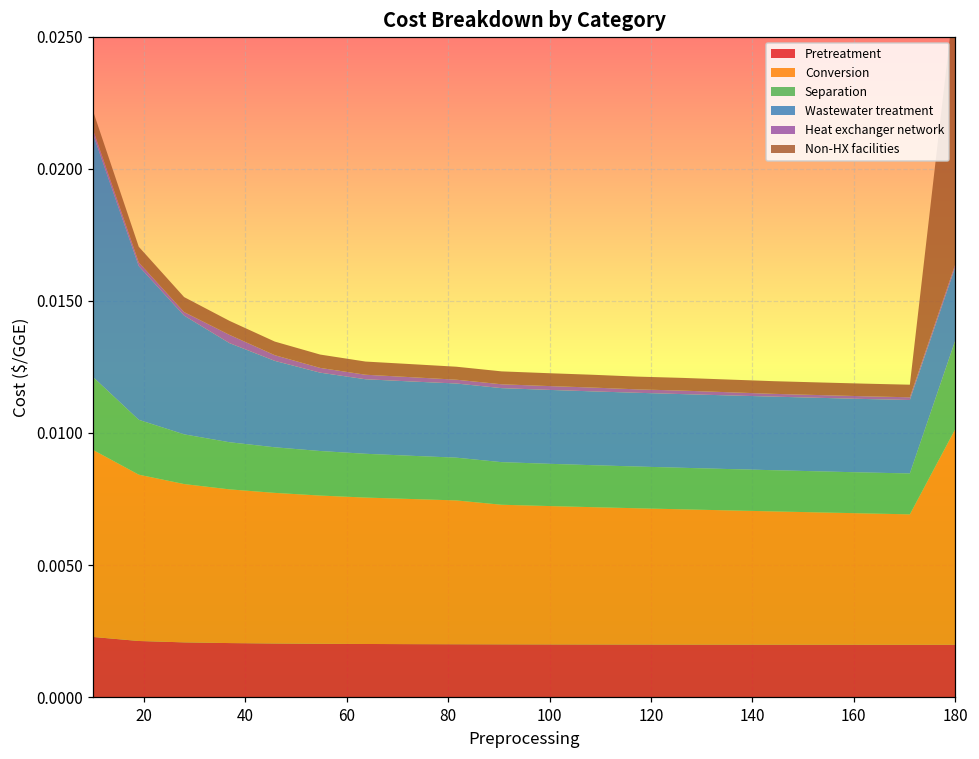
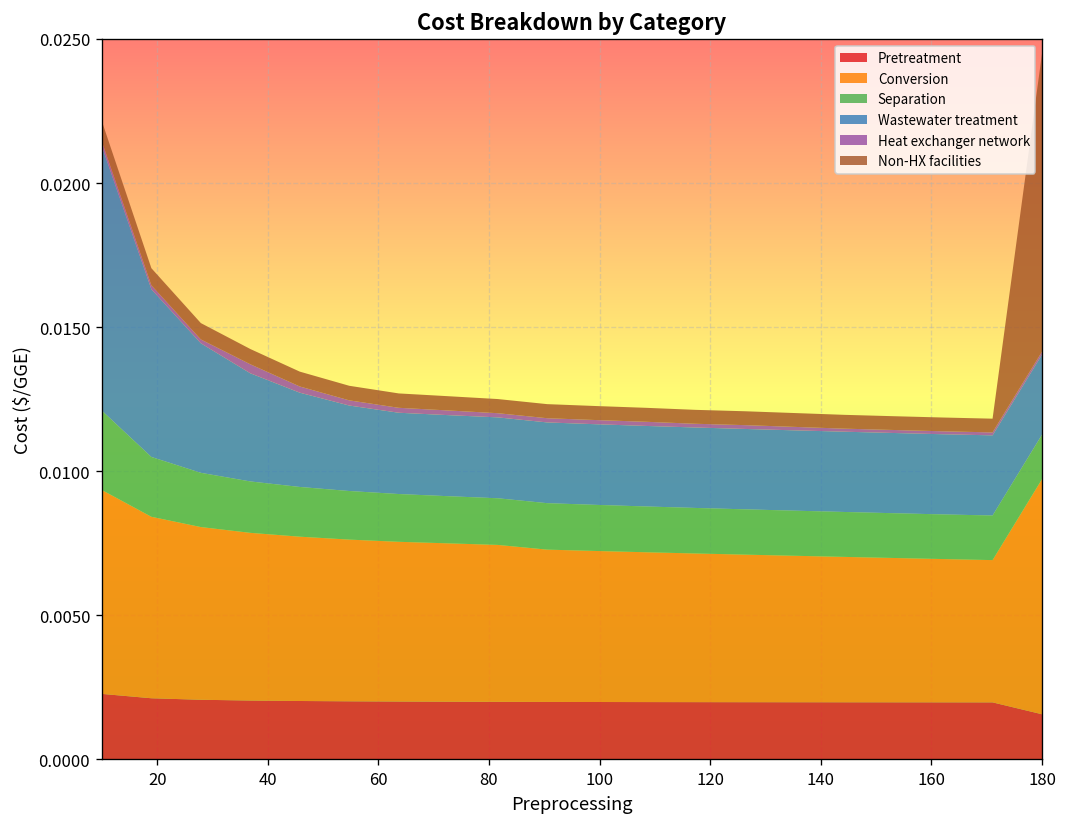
Pretreatment, 180: 0.0020 -> 0.0016
Separation, 180: 0.0034 -> 0.0015
